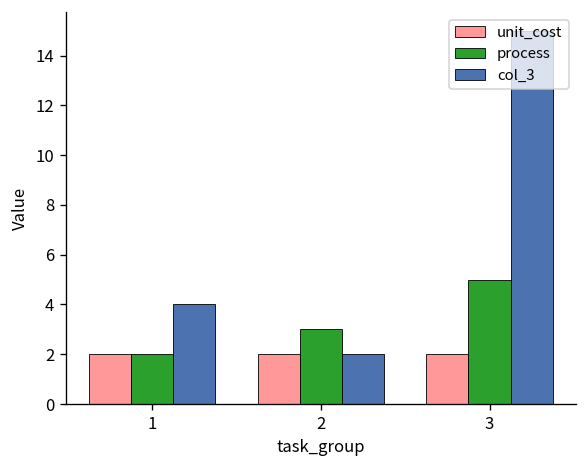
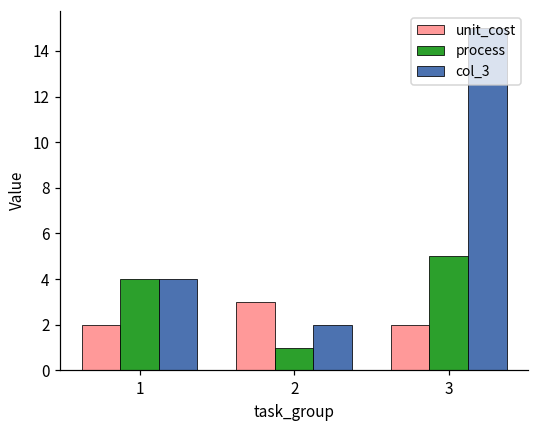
process, 1: 2 -> 4
unit_cost, 2: 2 -> 3
process, 2: 3 -> 1
